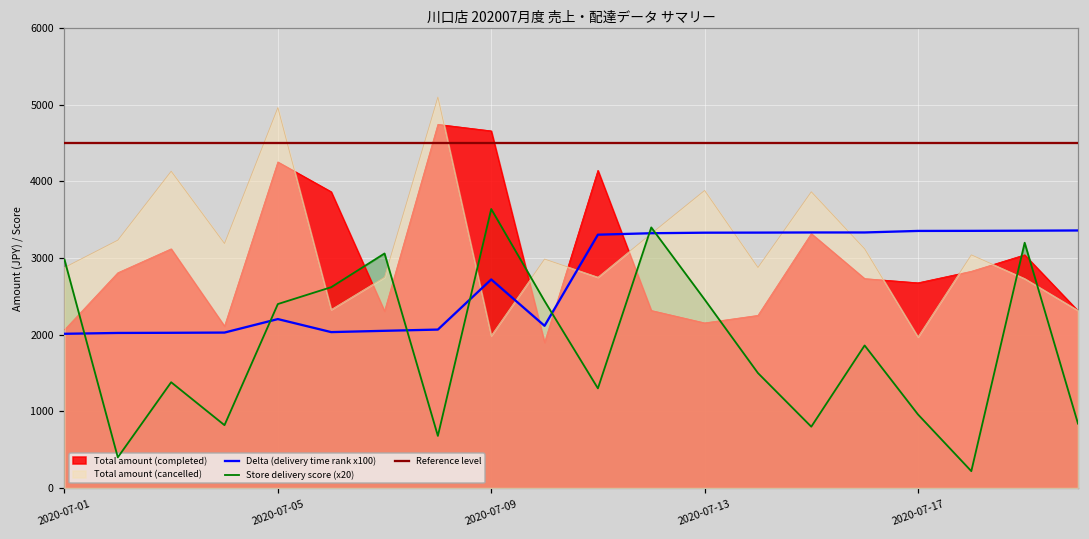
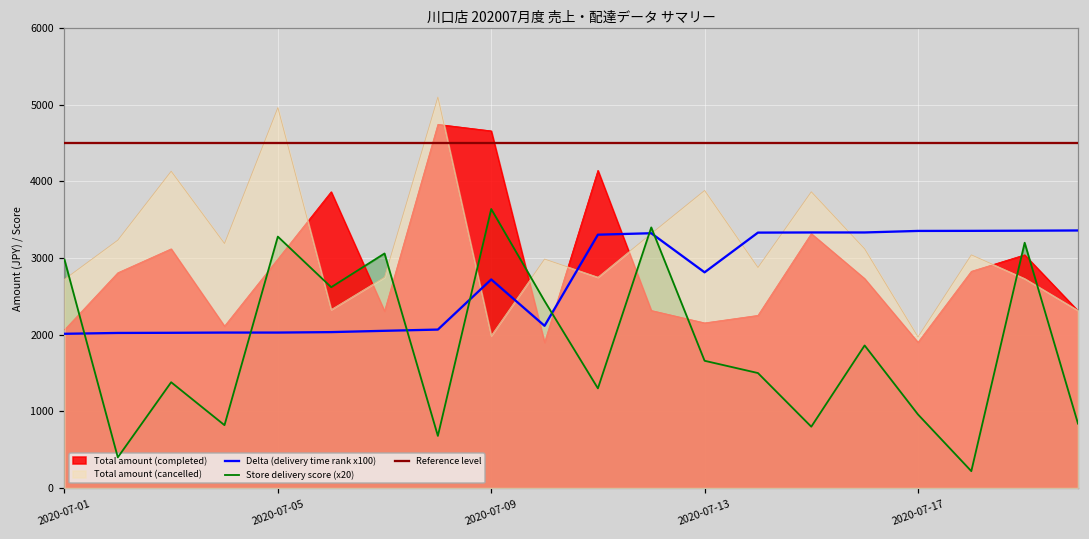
Total amount (cancelled), 2020-07-01: 2900 -> 2700
Total amount (completed), 2020-07-05: 4300 -> 3000
Delta (delivery time rank x100), 2020-07-05: 2200 -> 2000
Store delivery score (x20), 2020-07-05: 2400 -> 3300
Delta (delivery time rank x100), 2020-07-13: 3300 -> 2800
Store delivery score (x20), 2020-07-13: 2500 -> 1700
Total amount (completed), 2020-07-17: 2700 -> 1900
